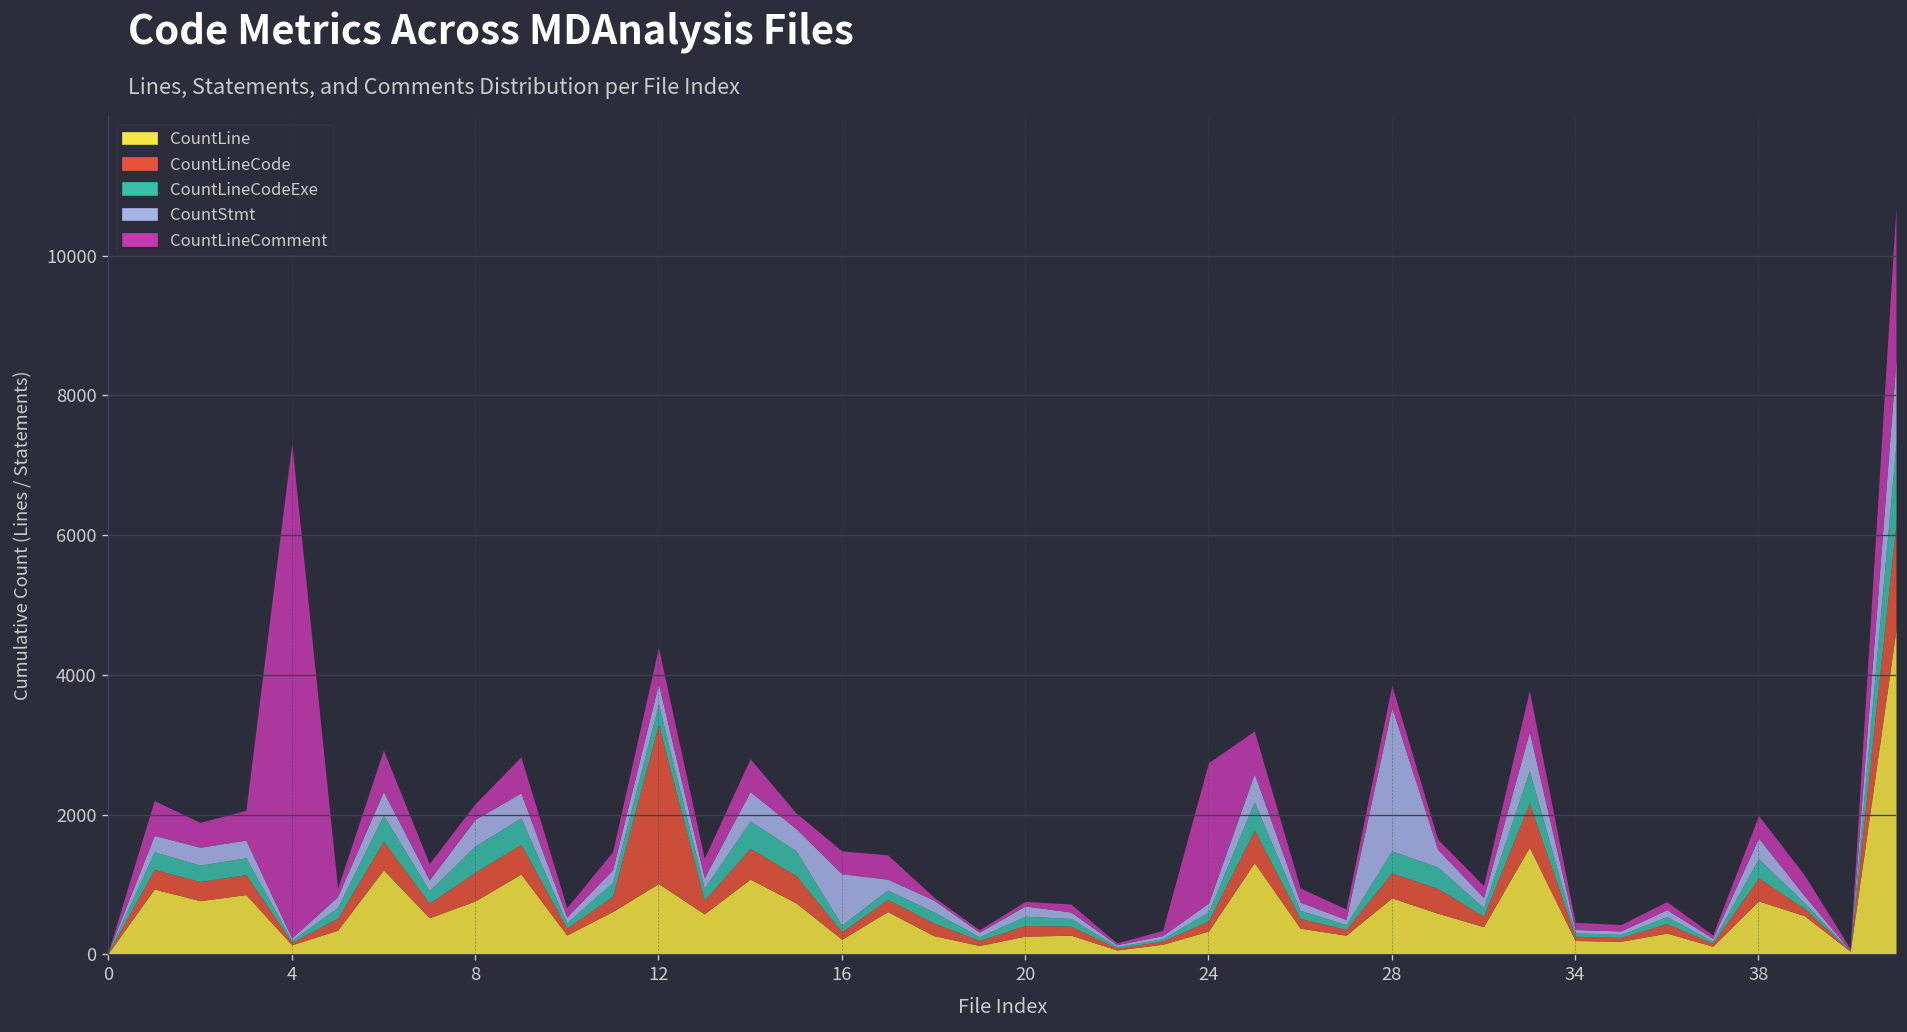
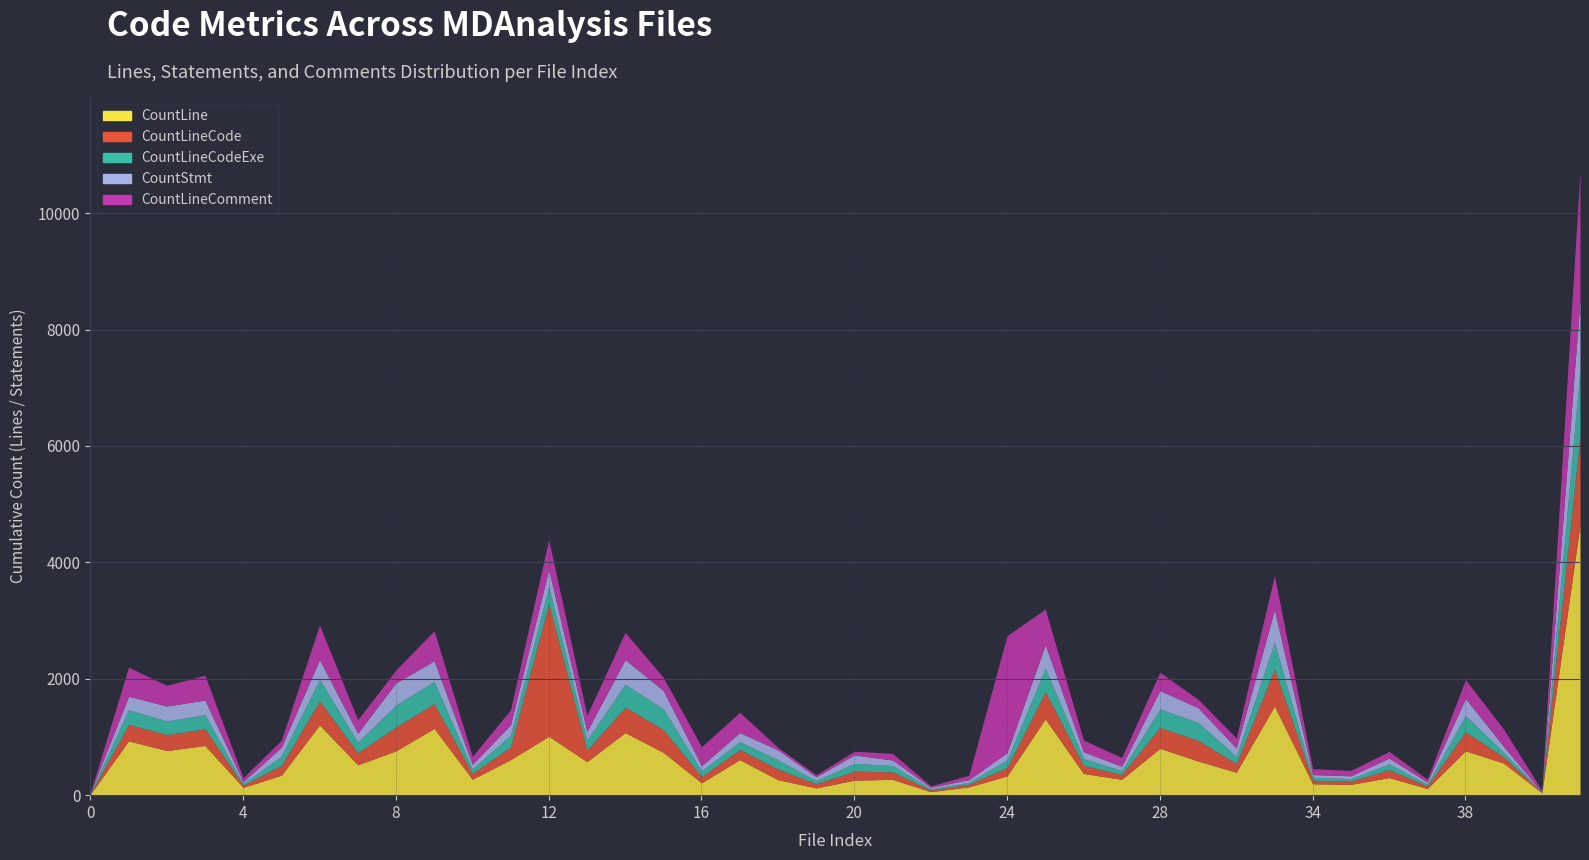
CountLineComment, 4: 7100 -> 100
CountStmt, 16: 700 -> 100
CountStmt, 28: 2100 -> 300
